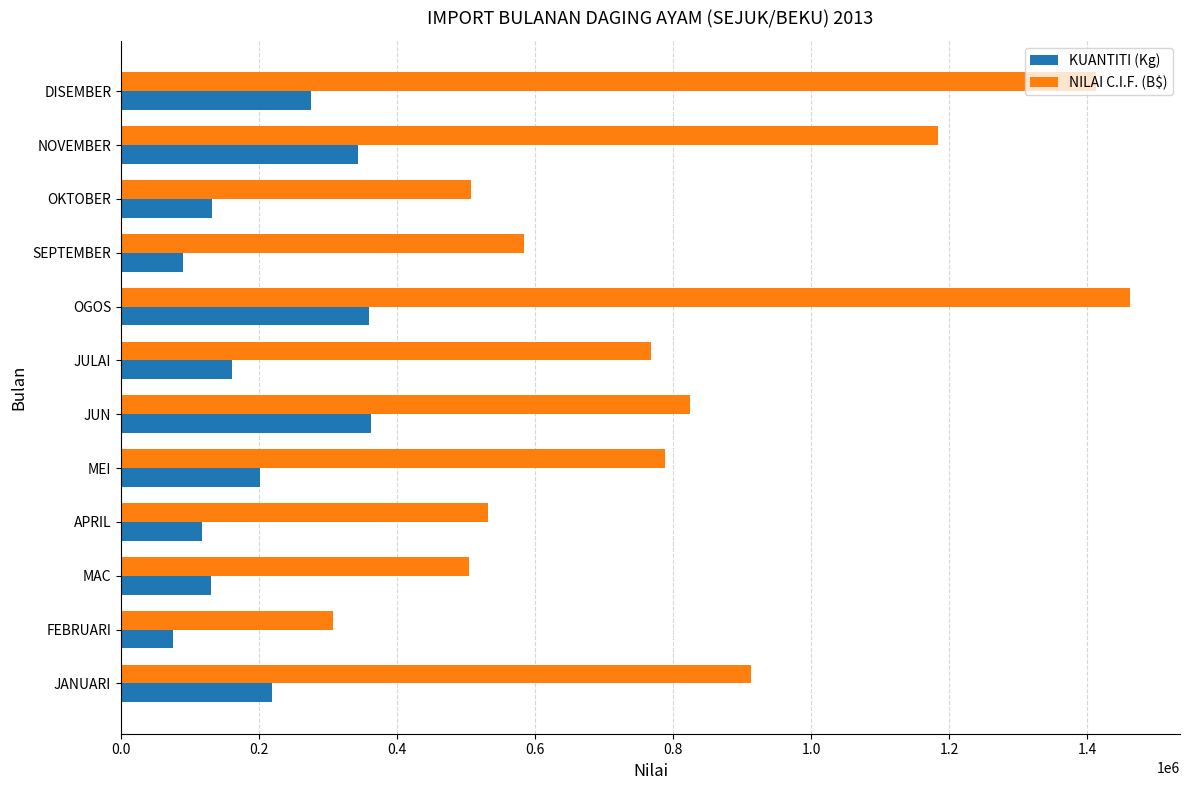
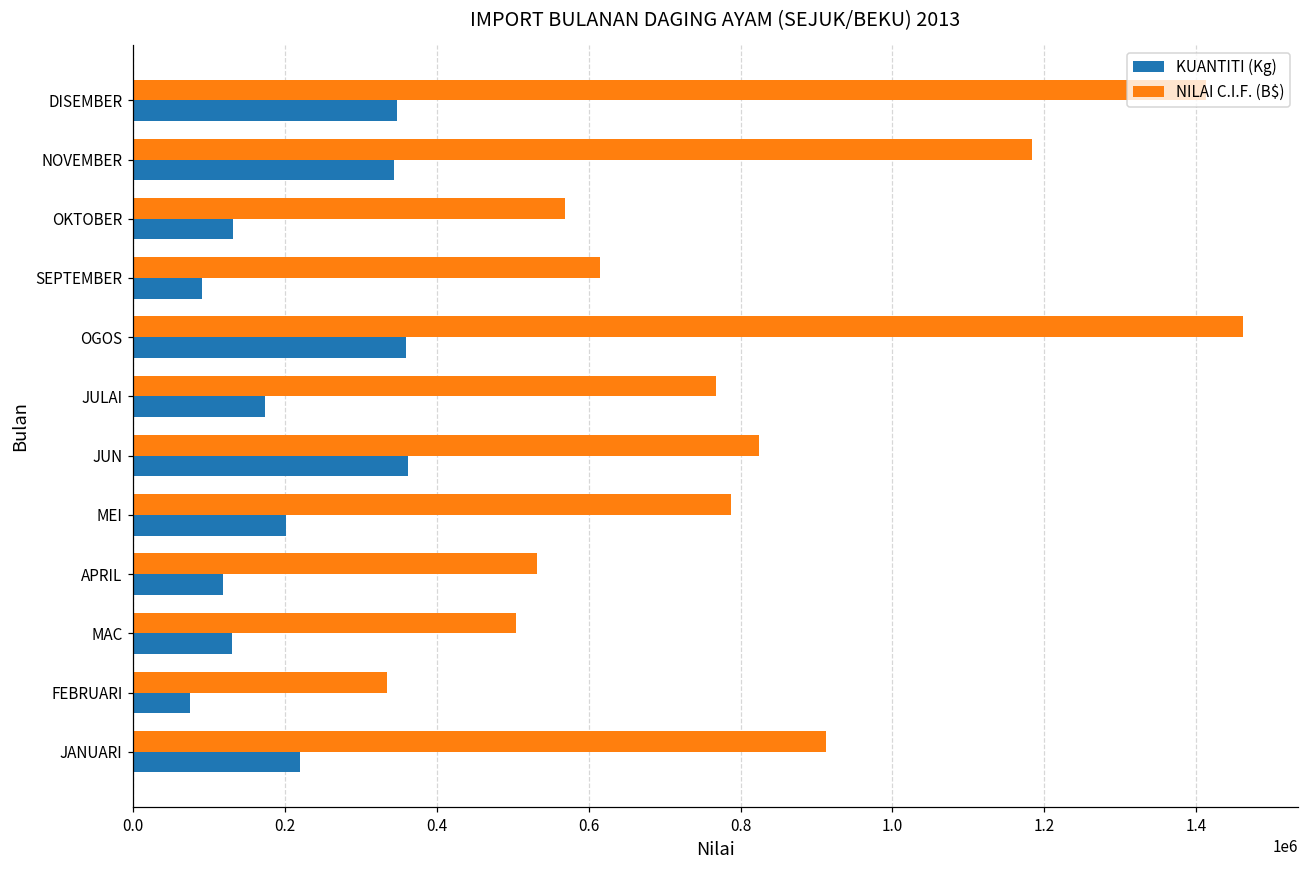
KUANTITI (Kg), DISEMBER: 270000 -> 350000
NILAI C.I.F. (B$), OKTOBER: 510000 -> 570000
NILAI C.I.F. (B$), SEPTEMBER: 580000 -> 620000
KUANTITI (Kg), JULAI: 160000 -> 170000
NILAI C.I.F. (B$), FEBRUARI: 310000 -> 330000
